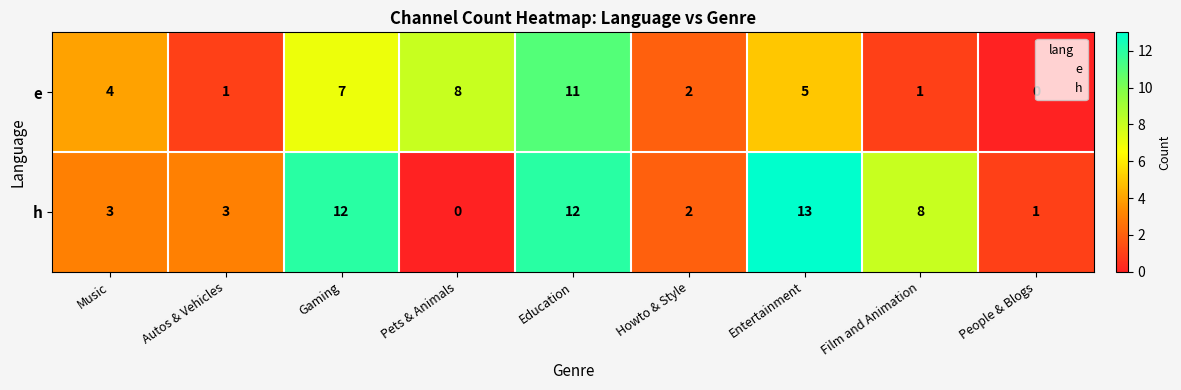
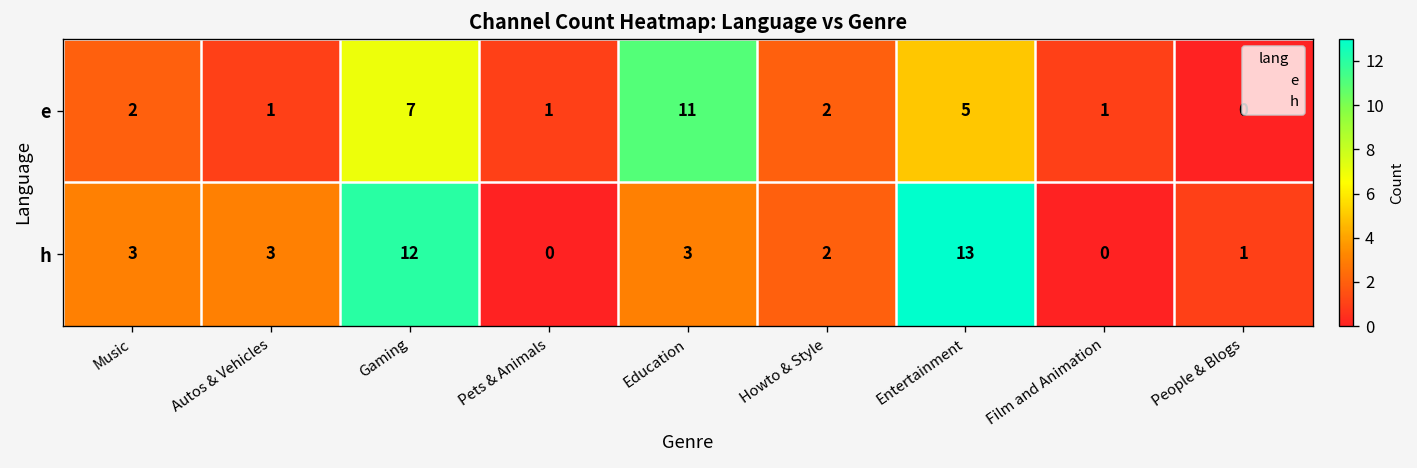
e, Music: 4 -> 2
e, Pets & Animals: 8 -> 1
h, Education: 12 -> 3
h, Film and Animation: 8 -> 0
